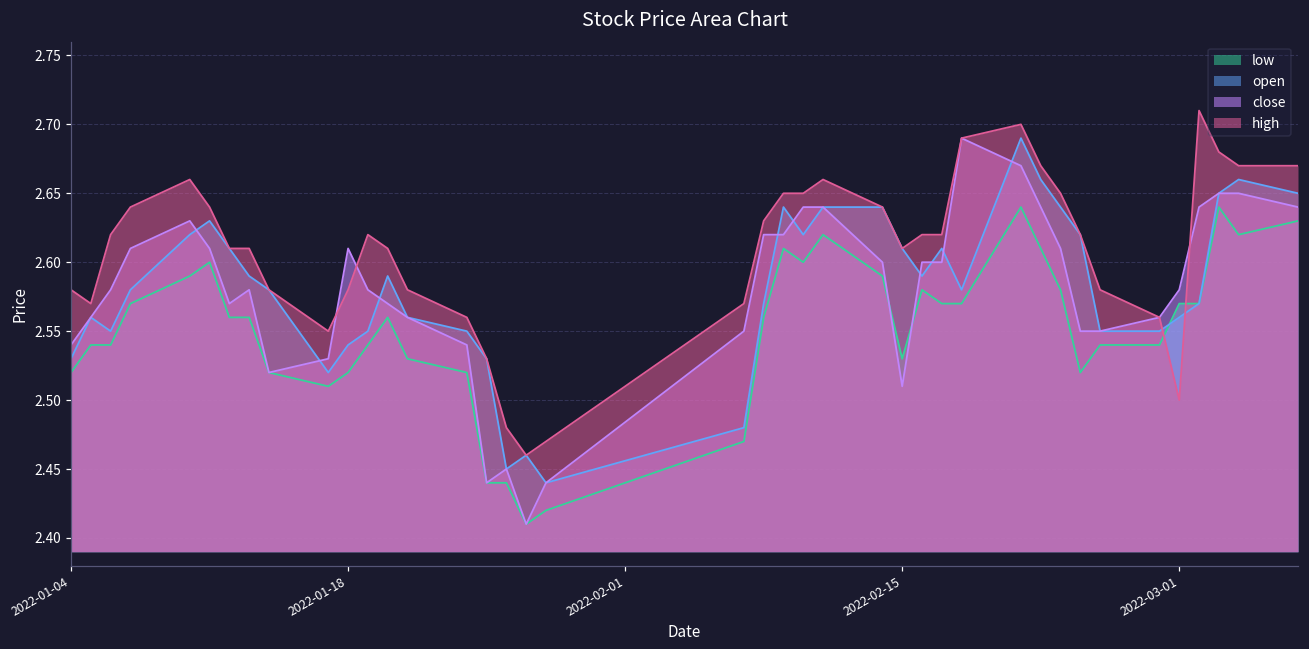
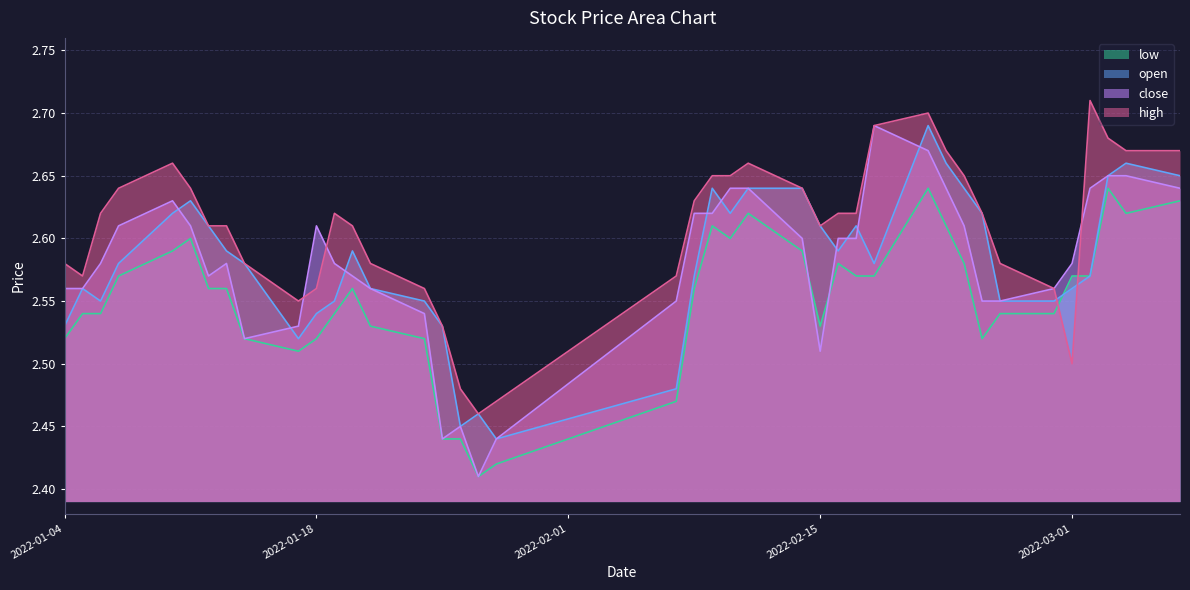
close, 2022-01-04: 2.54 -> 2.56
high, 2022-01-18: 2.58 -> 2.56
